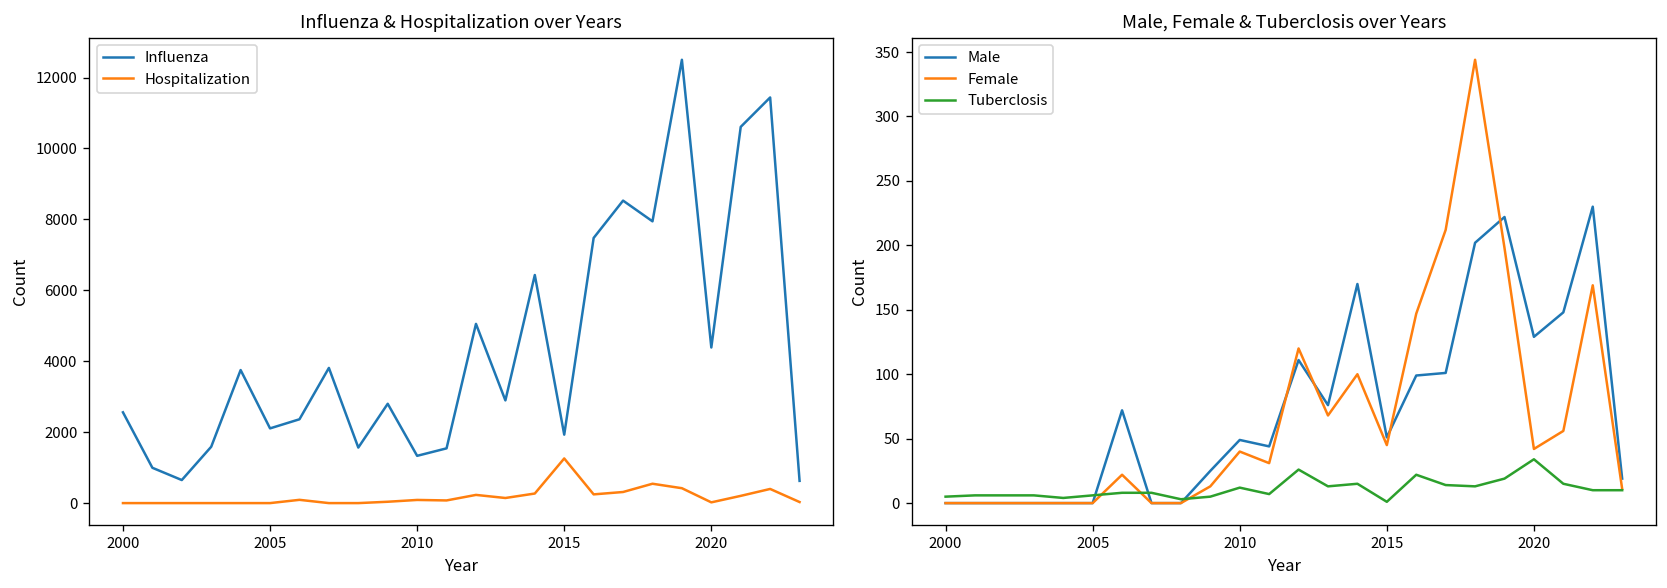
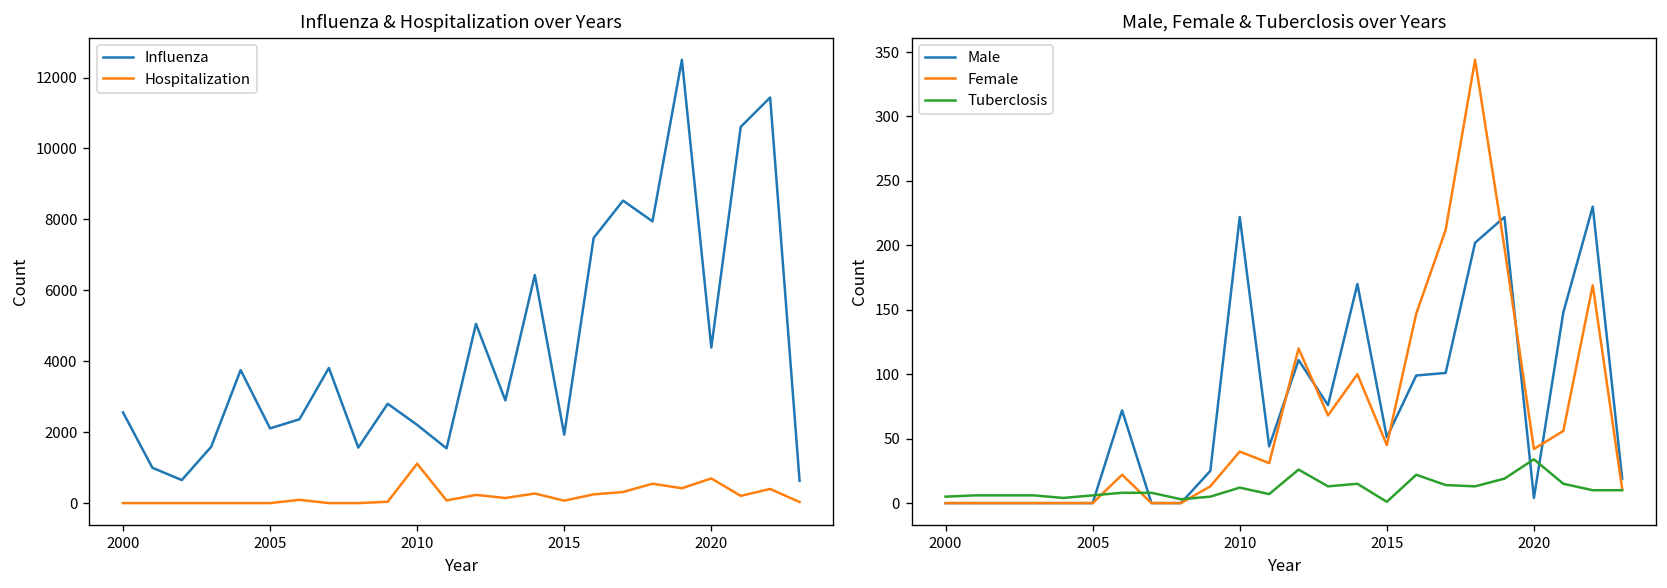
Influenza & Hospitalization over Years, Influenza, 2010: 1300 -> 2200
Influenza & Hospitalization over Years, Hospitalization, 2010: 100 -> 1100
Influenza & Hospitalization over Years, Hospitalization, 2015: 1300 -> 100
Influenza & Hospitalization over Years, Hospitalization, 2020: 0 -> 700
Male, Female & Tuberclosis over Years, Male, 2010: 49 -> 222
Male, Female & Tuberclosis over Years, Male, 2020: 129 -> 4
